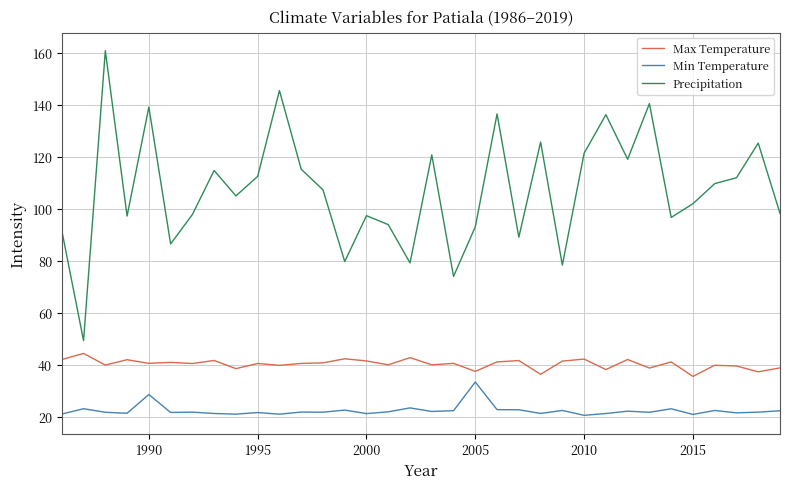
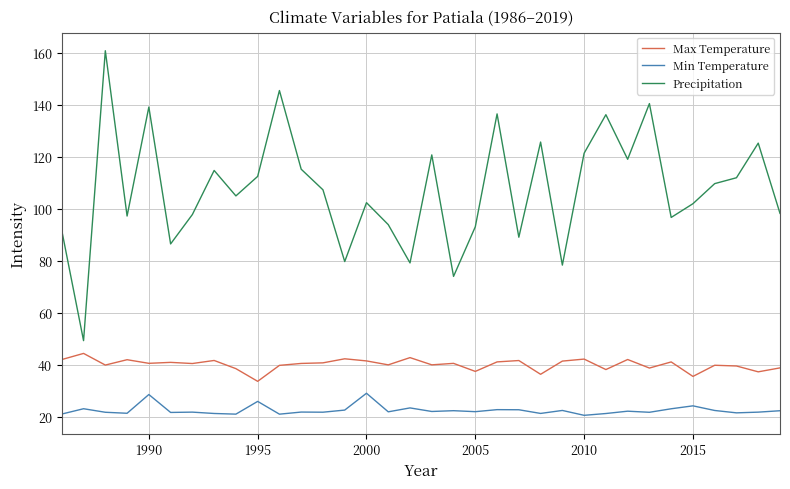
Max Temperature, 1995: 41 -> 34
Min Temperature, 1995: 22 -> 26
Min Temperature, 2000: 21 -> 29
Precipitation, 2000: 97 -> 102
Min Temperature, 2005: 33 -> 22
Min Temperature, 2015: 21 -> 24
